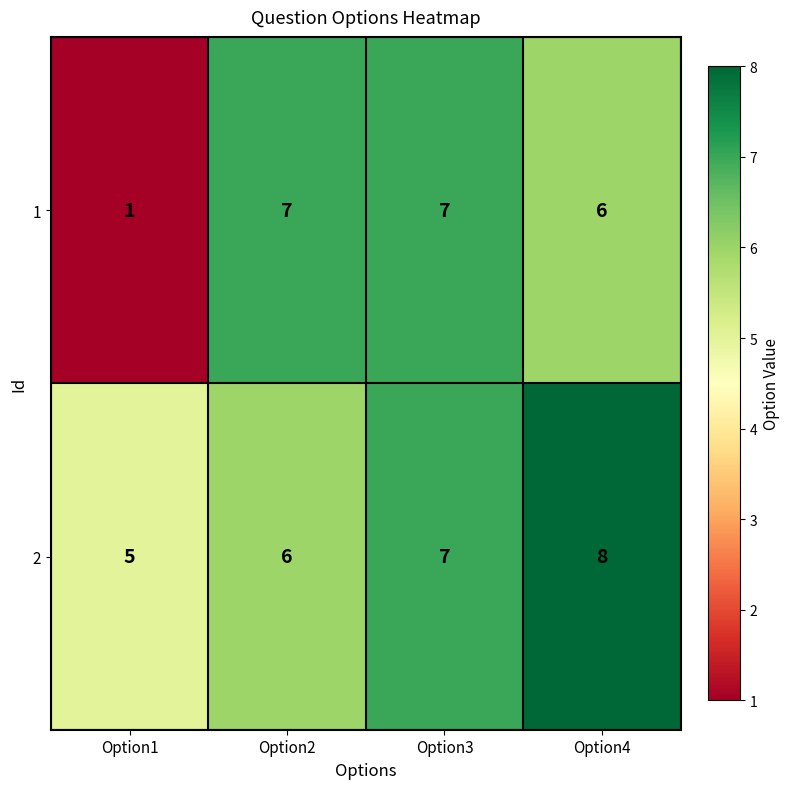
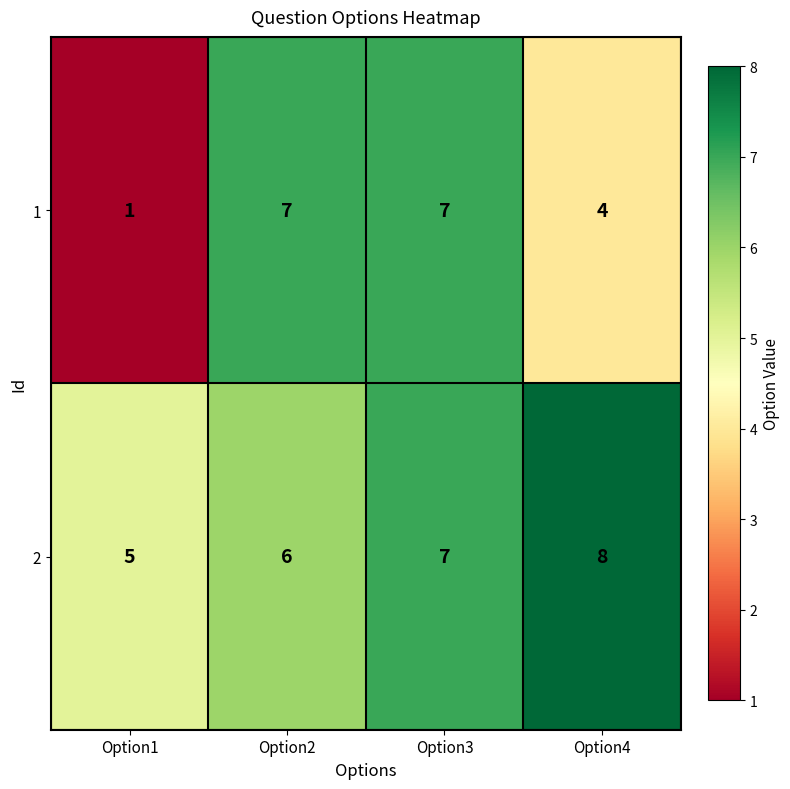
1, Option4: 6 -> 4
